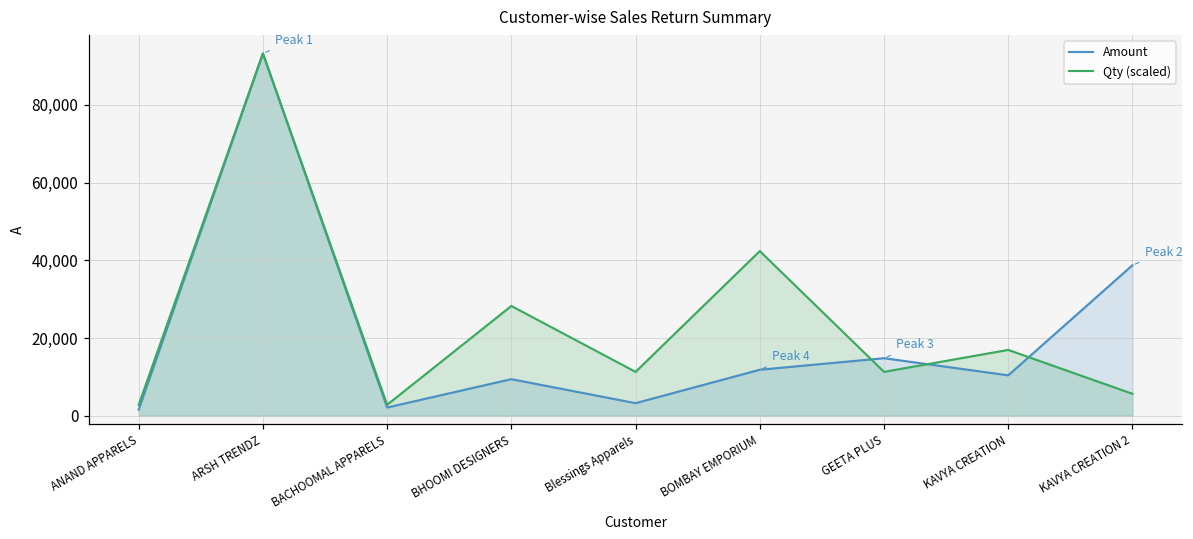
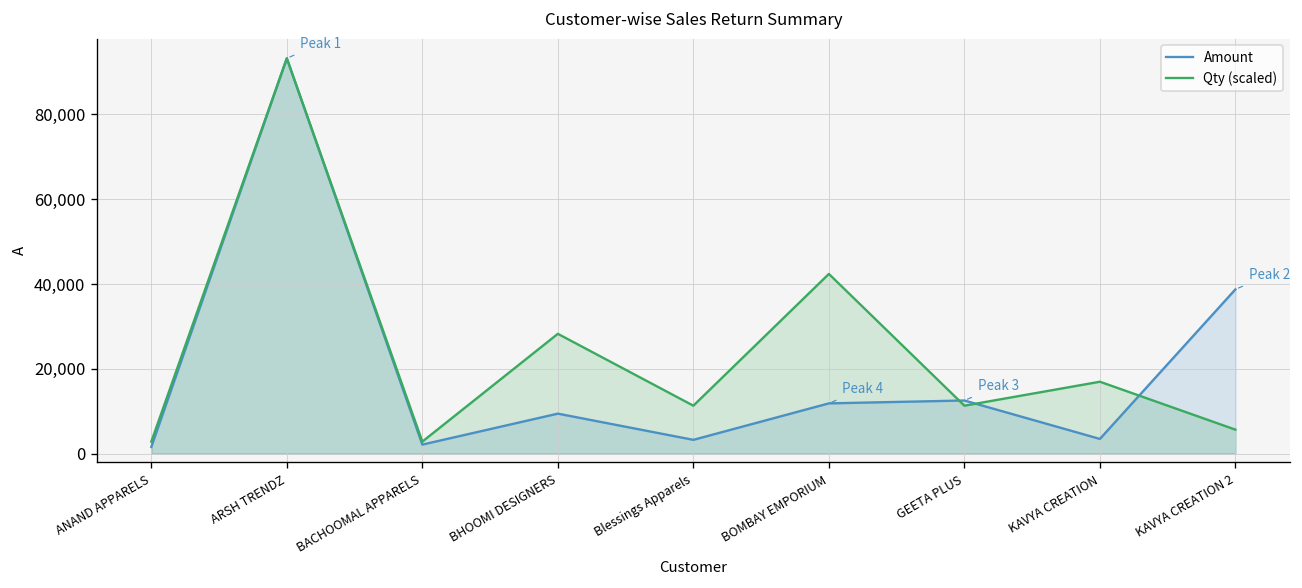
Amount, GEETA PLUS: 15,000 -> 13,000
Amount, KAVYA CREATION: 10,000 -> 3,000
